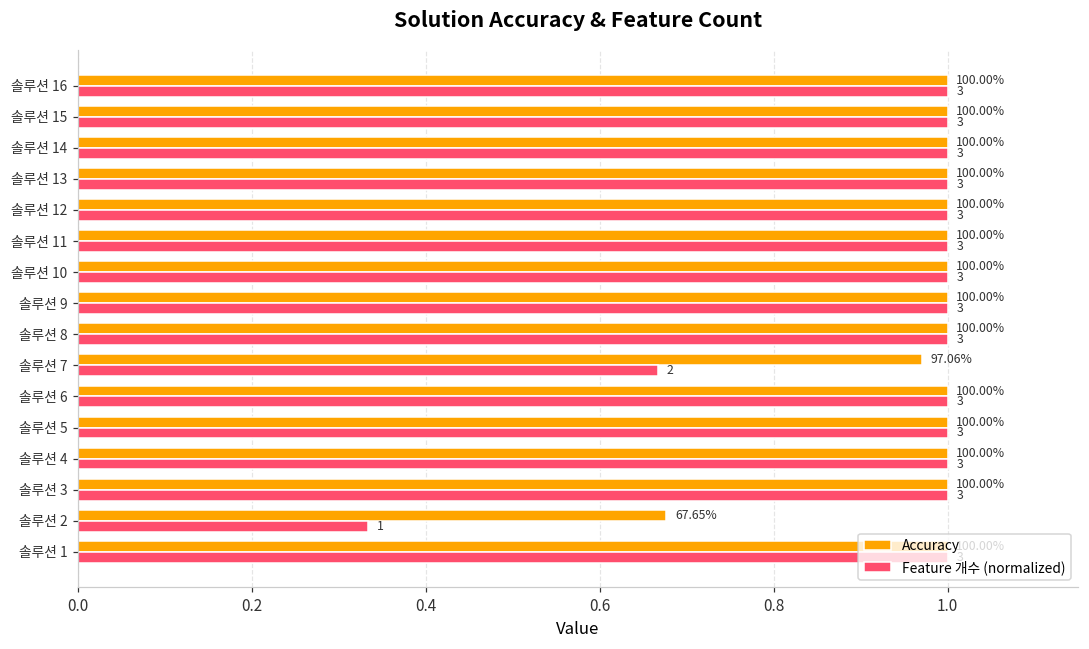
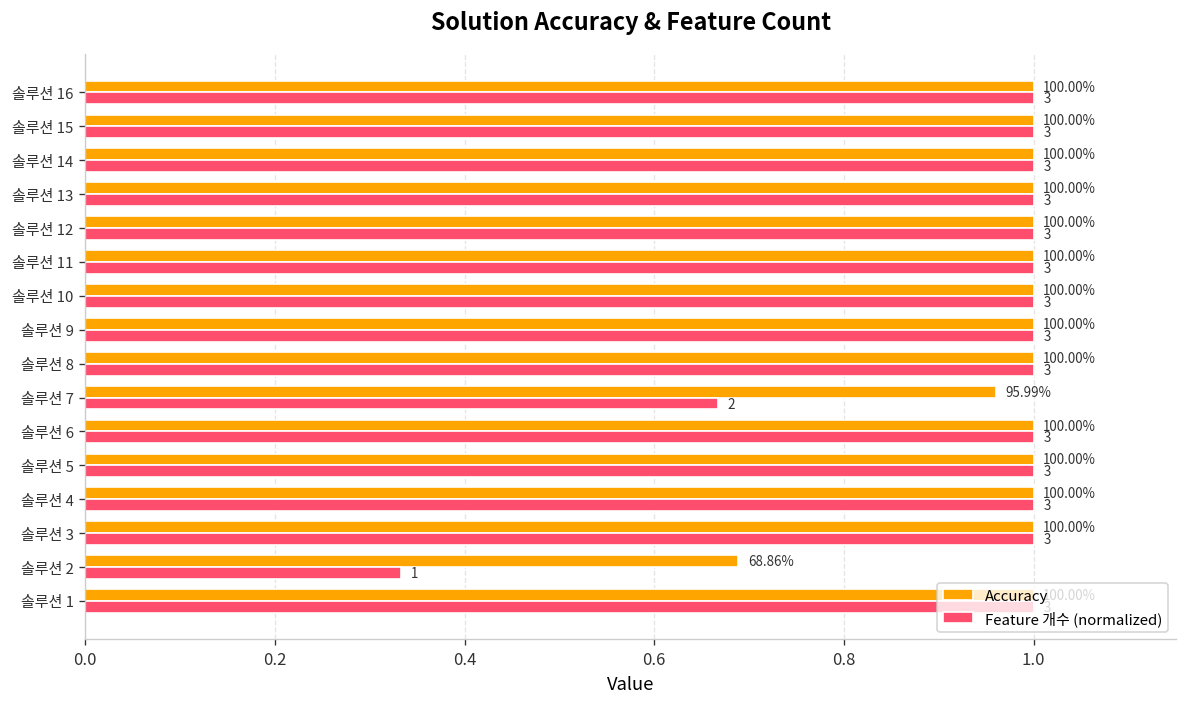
Accuracy, 솔루션 7: 97.06% -> 95.99%
Accuracy, 솔루션 2: 67.65% -> 68.86%
